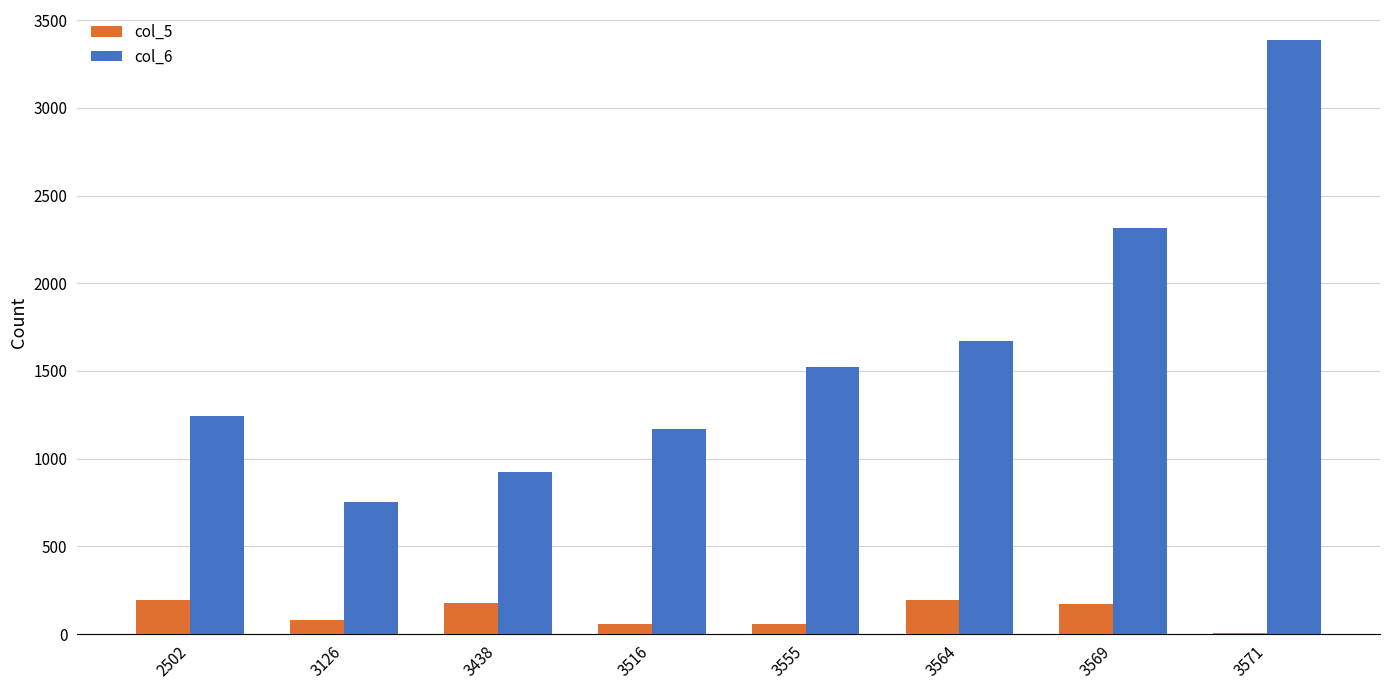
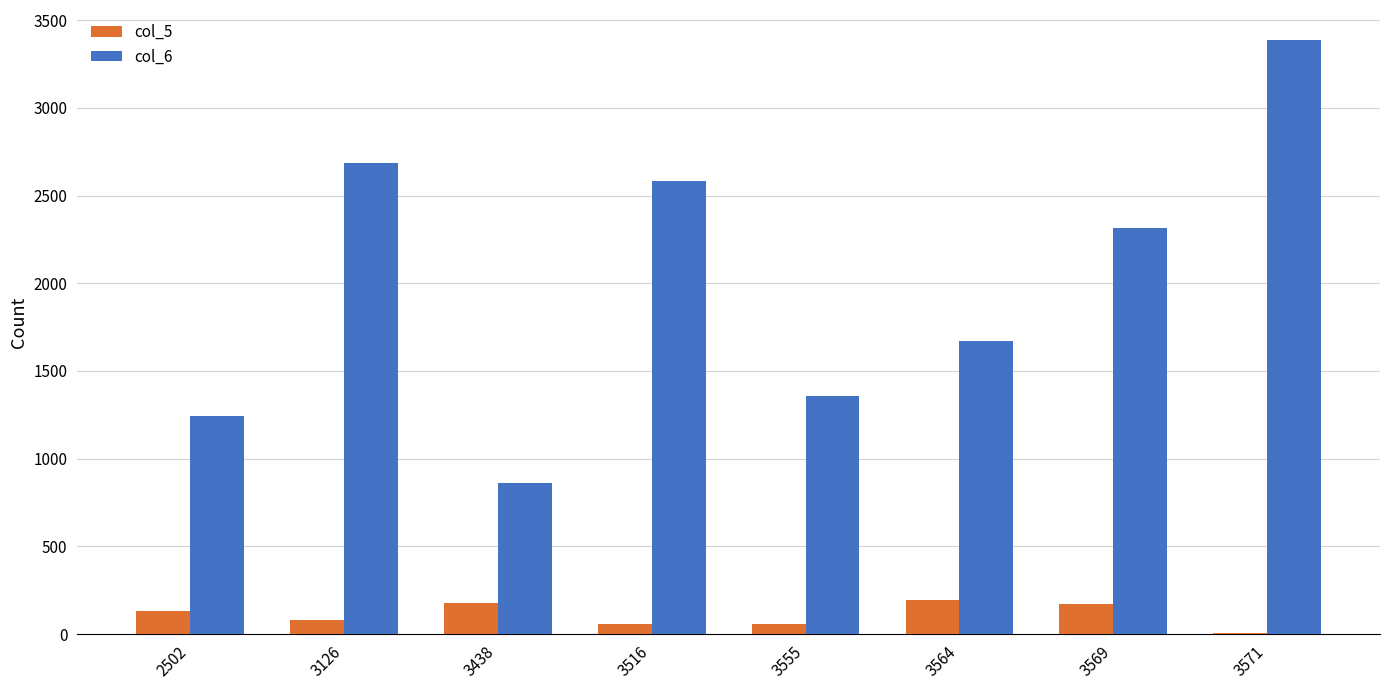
col_5, 2502: 190 -> 130
col_6, 3126: 750 -> 2690
col_6, 3438: 930 -> 860
col_6, 3516: 1170 -> 2580
col_6, 3555: 1520 -> 1360
